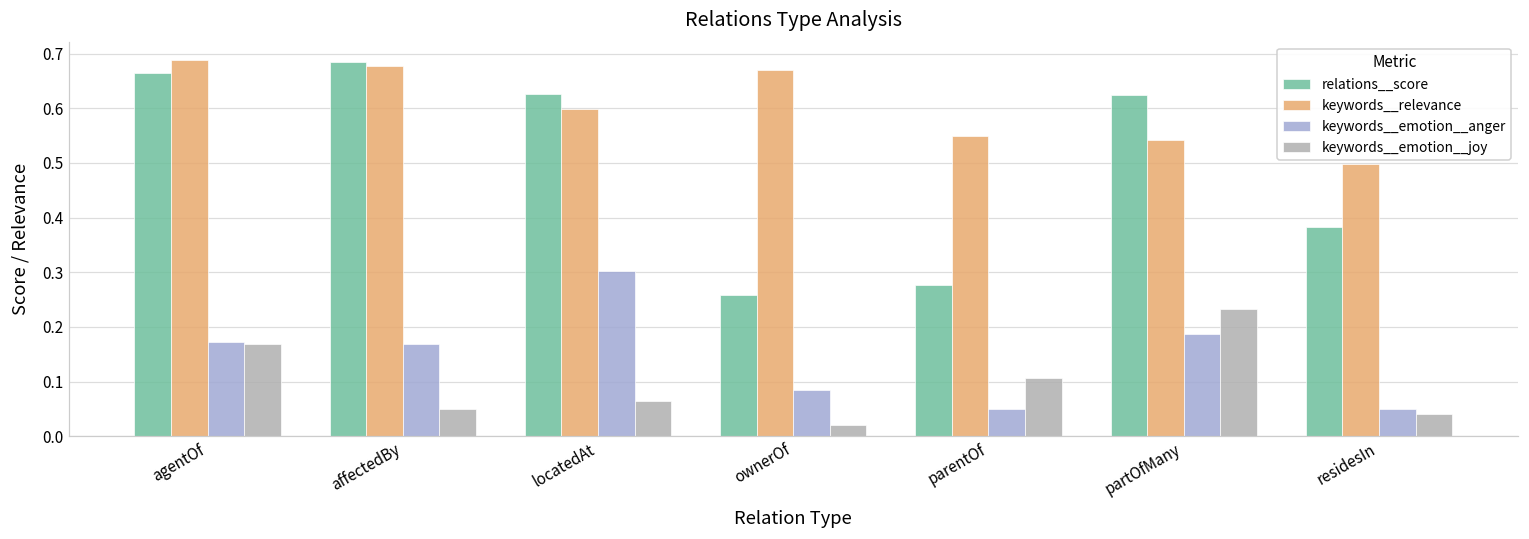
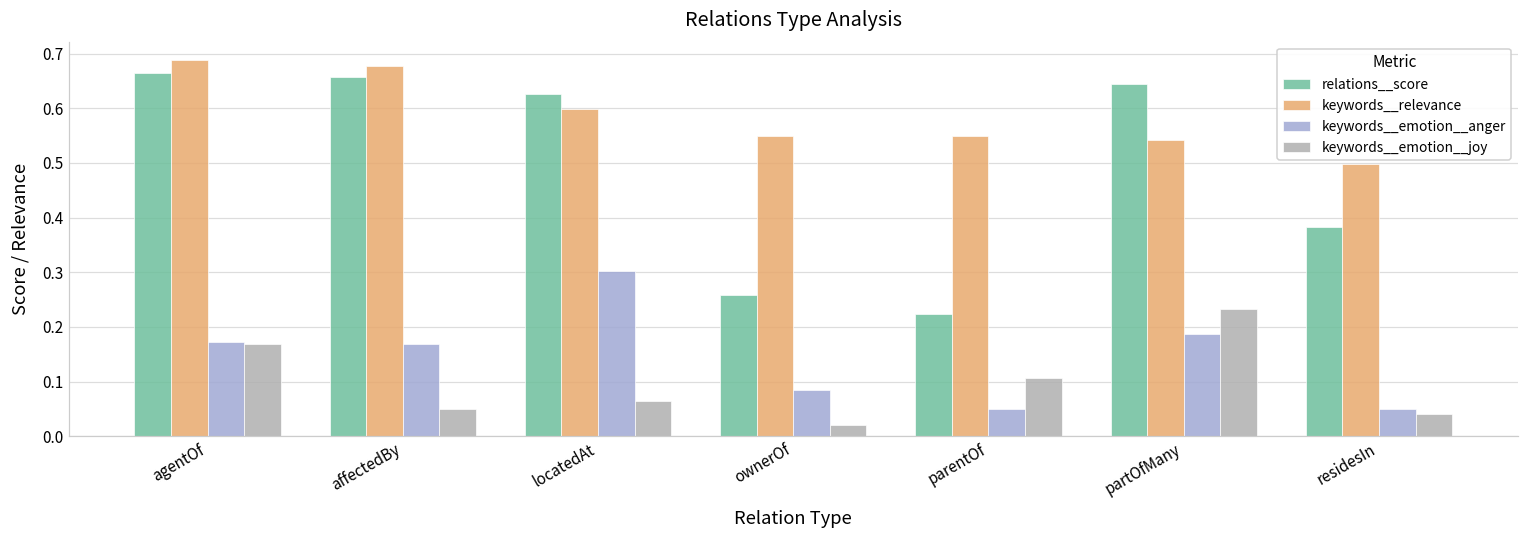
relations__score, affectedBy: 0.68 -> 0.66
keywords__relevance, ownerOf: 0.67 -> 0.55
relations__score, parentOf: 0.28 -> 0.22
relations__score, partOfMany: 0.62 -> 0.64
